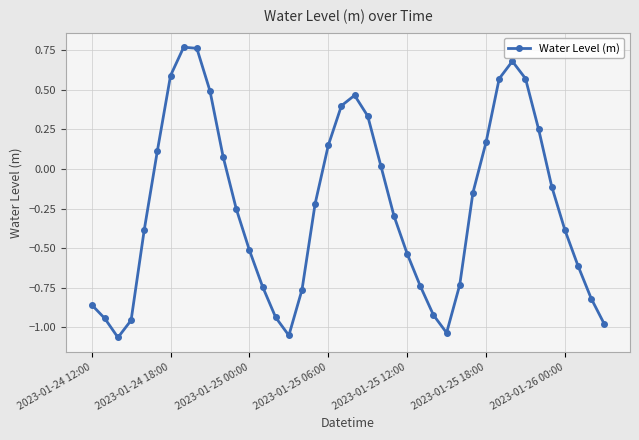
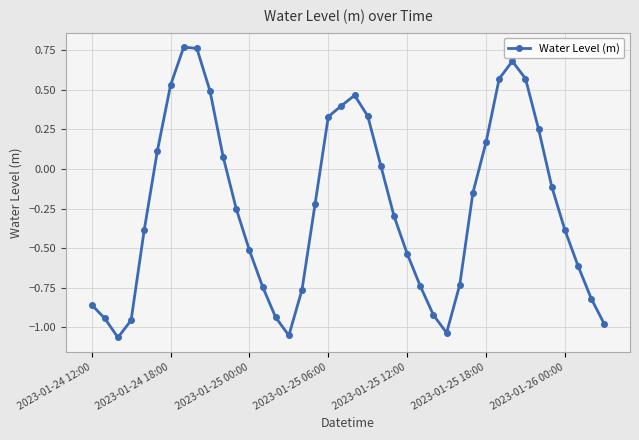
2023-01-24 18:00: 0.59 -> 0.53
2023-01-25 06:00: 0.15 -> 0.33
